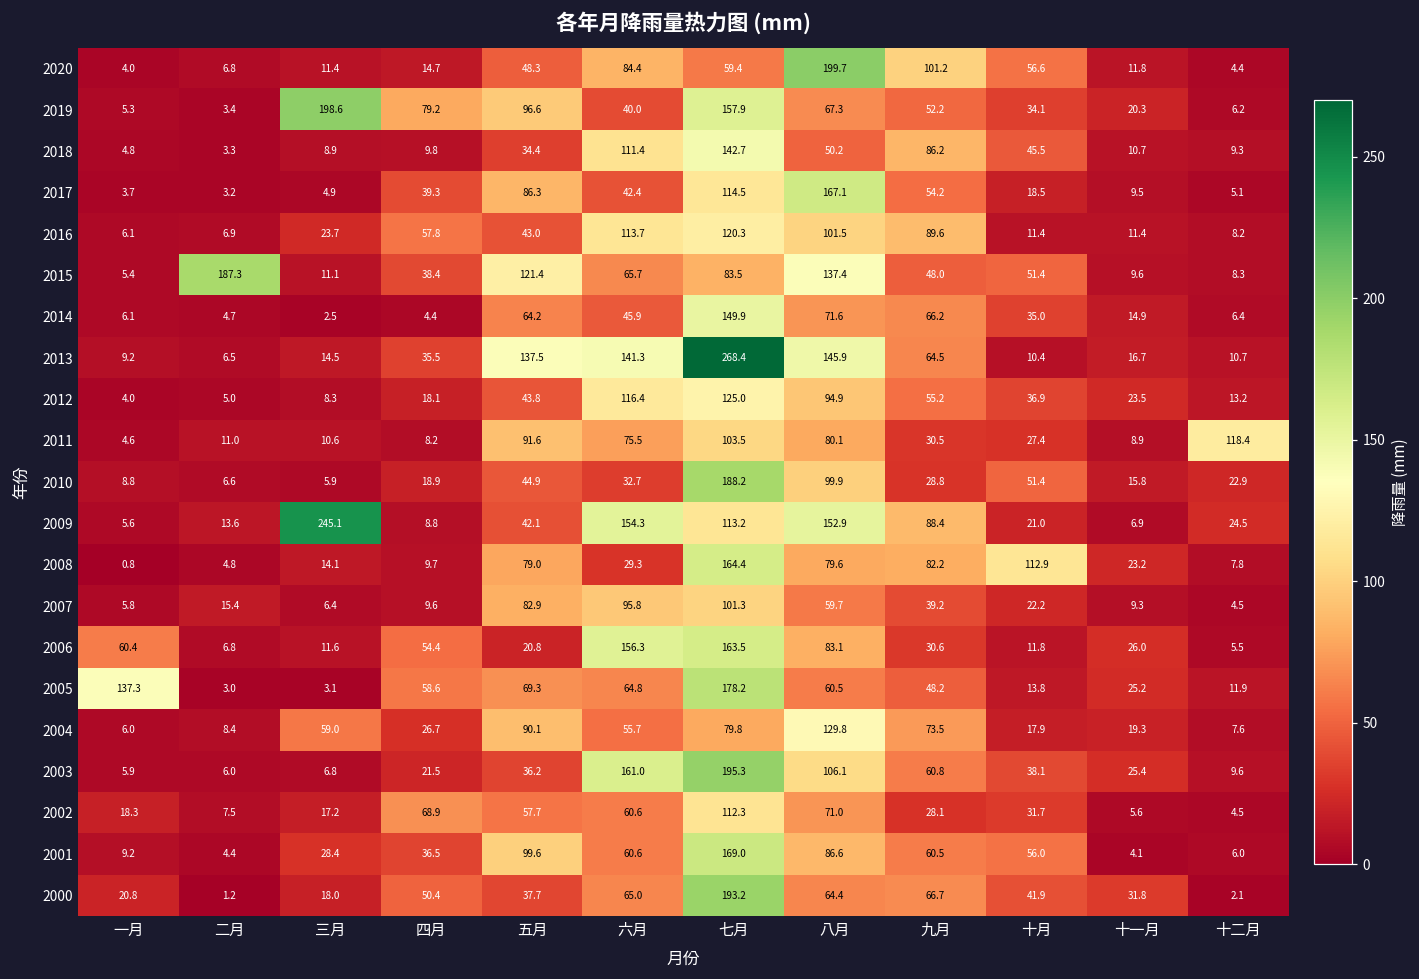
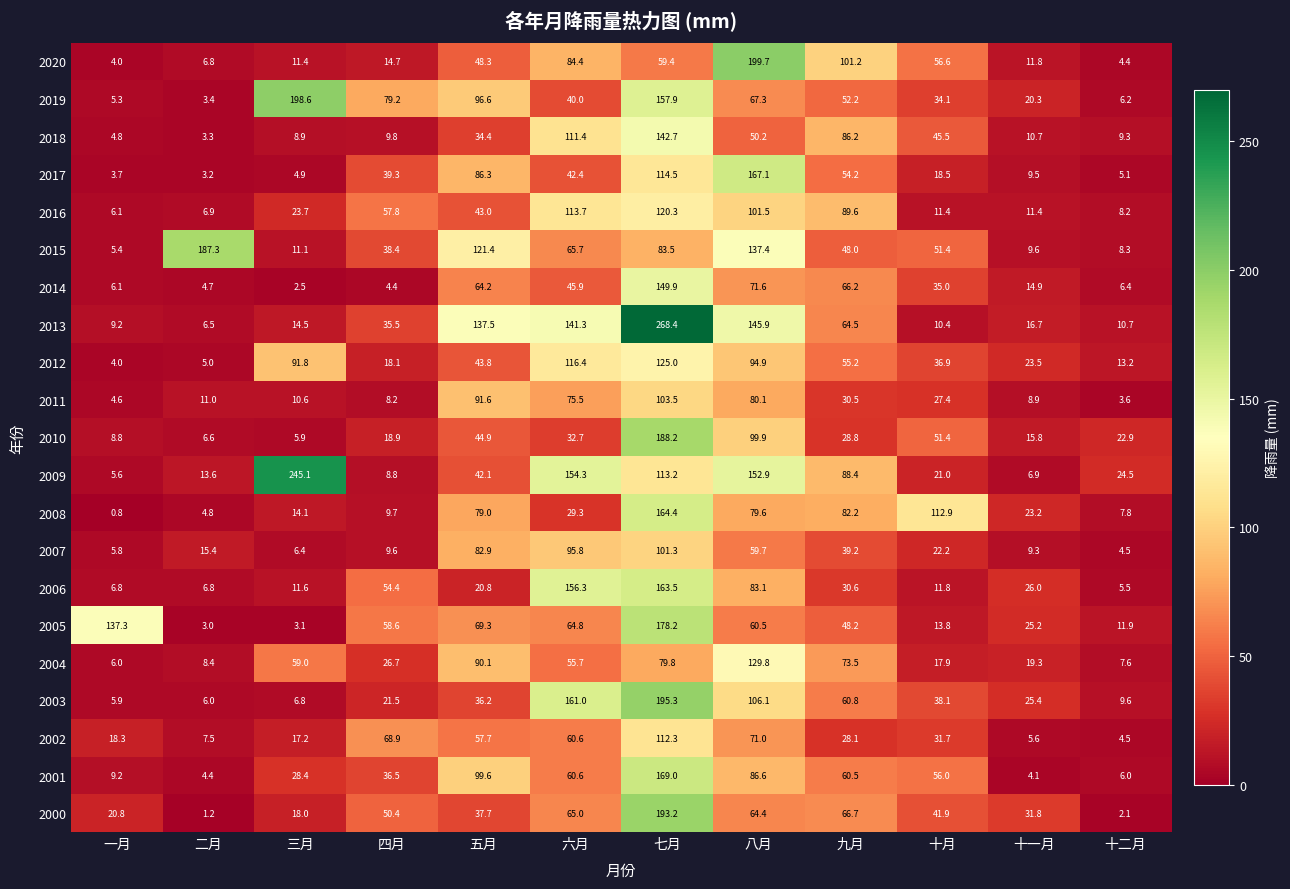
2012, 三月: 8.3 -> 91.8
2011, 十二月: 118.4 -> 3.6
2006, 一月: 60.4 -> 6.8
